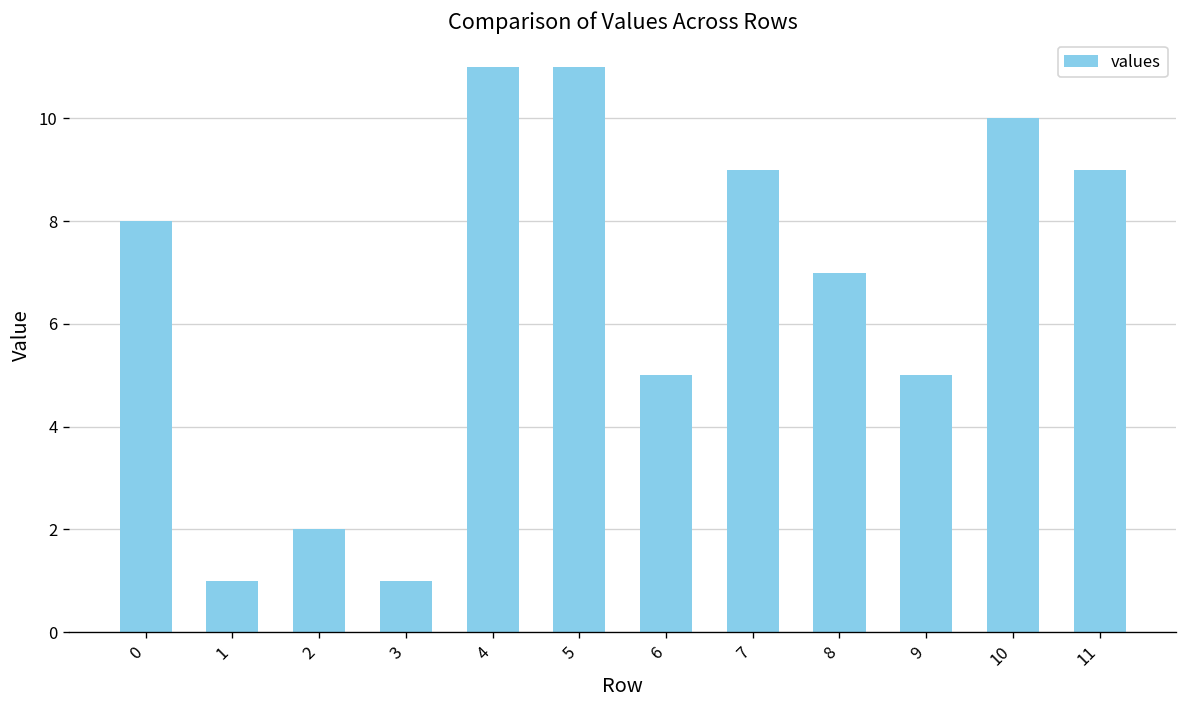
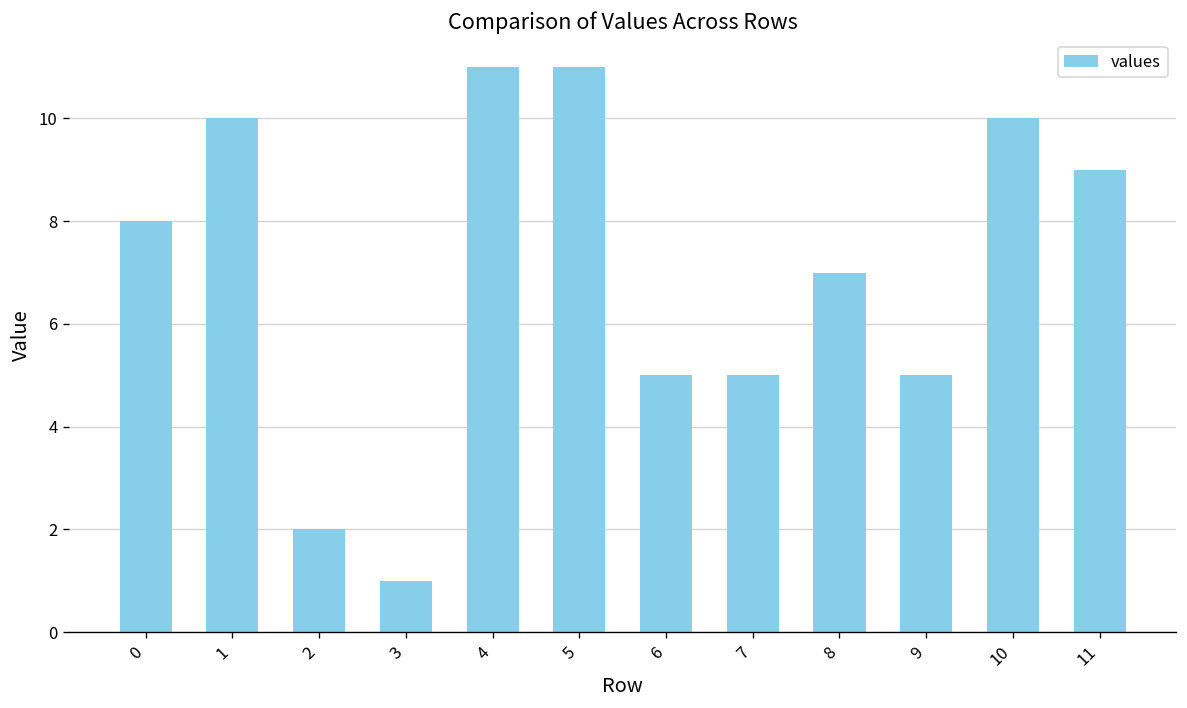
1: 1 -> 10
7: 9 -> 5
